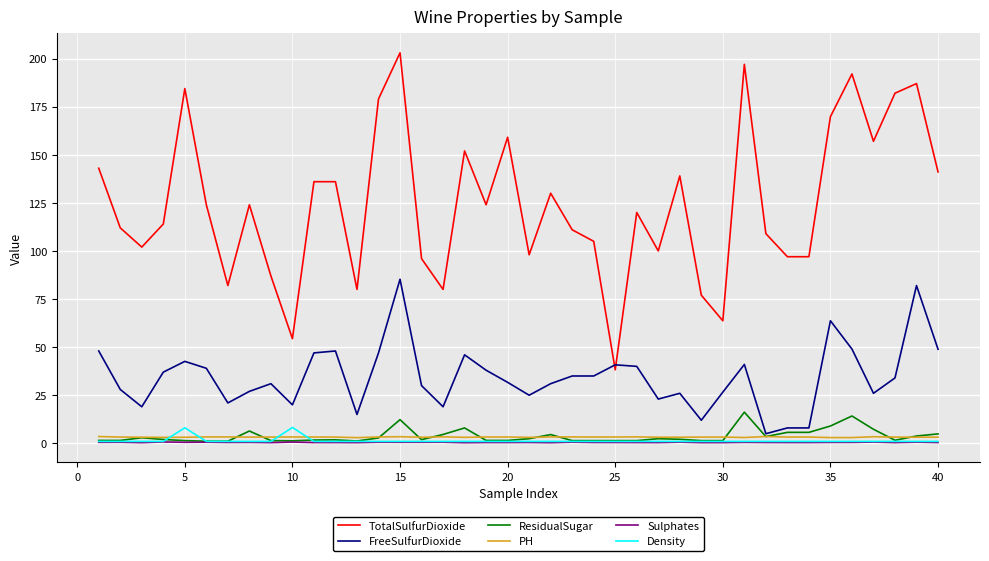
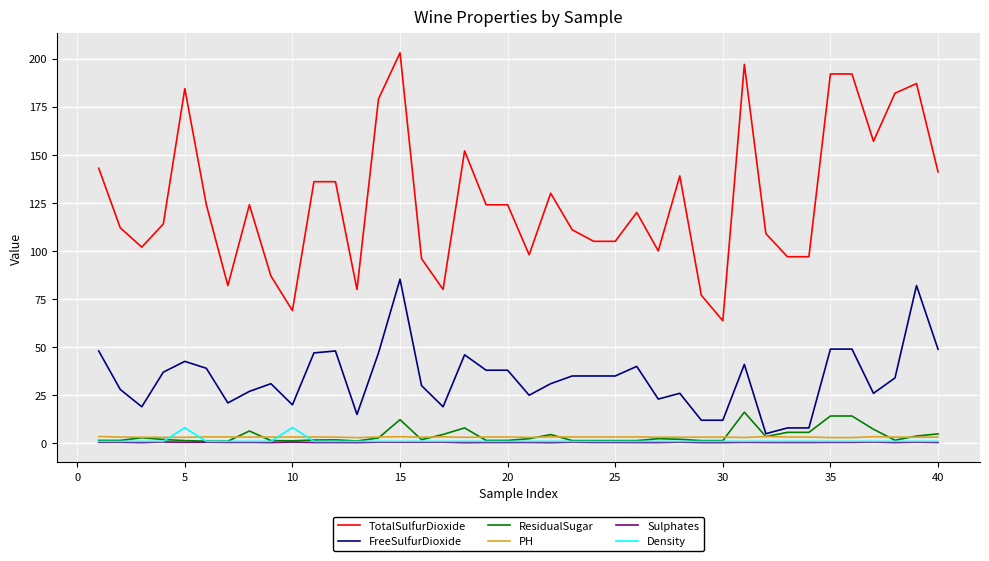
TotalSulfurDioxide, 10: 54 -> 69
TotalSulfurDioxide, 20: 159 -> 124
FreeSulfurDioxide, 20: 32 -> 38
TotalSulfurDioxide, 25: 38 -> 105
FreeSulfurDioxide, 25: 41 -> 35
FreeSulfurDioxide, 30: 27 -> 12
TotalSulfurDioxide, 35: 170 -> 192
FreeSulfurDioxide, 35: 64 -> 49
ResidualSugar, 35: 9 -> 14
